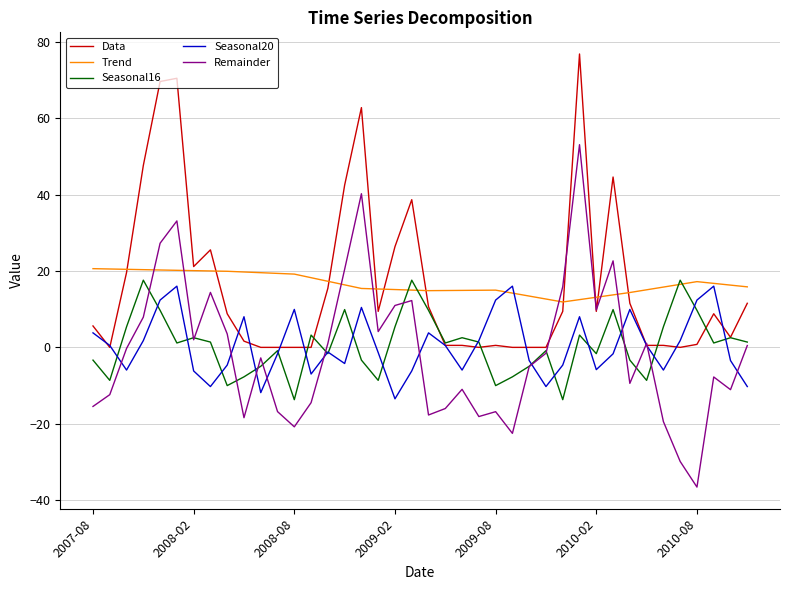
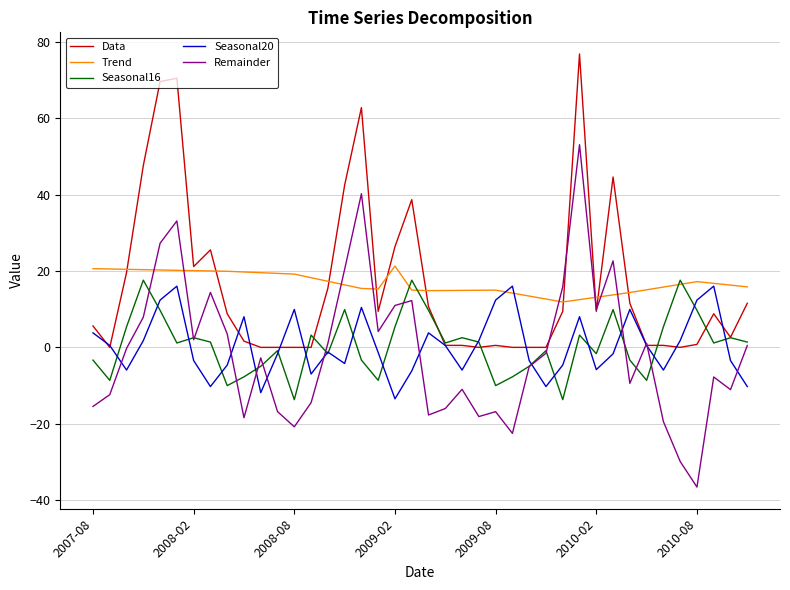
Seasonal20, 2008-02: -6 -> -3
Trend, 2009-02: 15 -> 21
